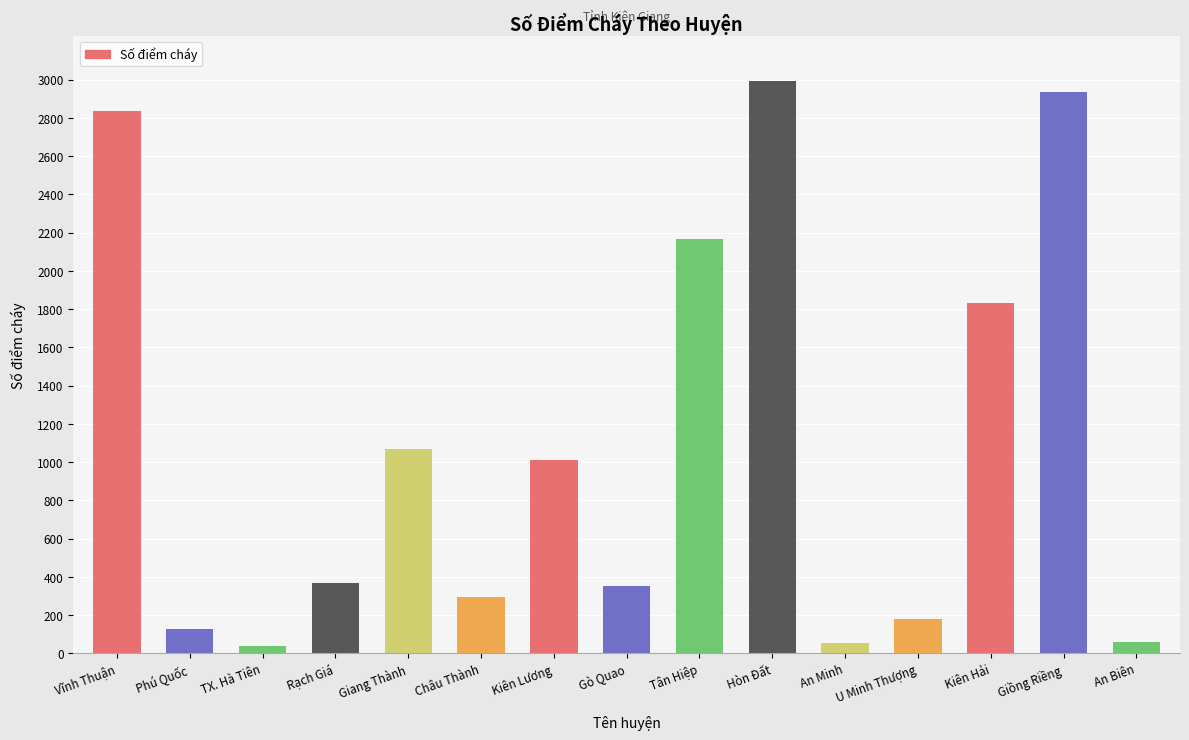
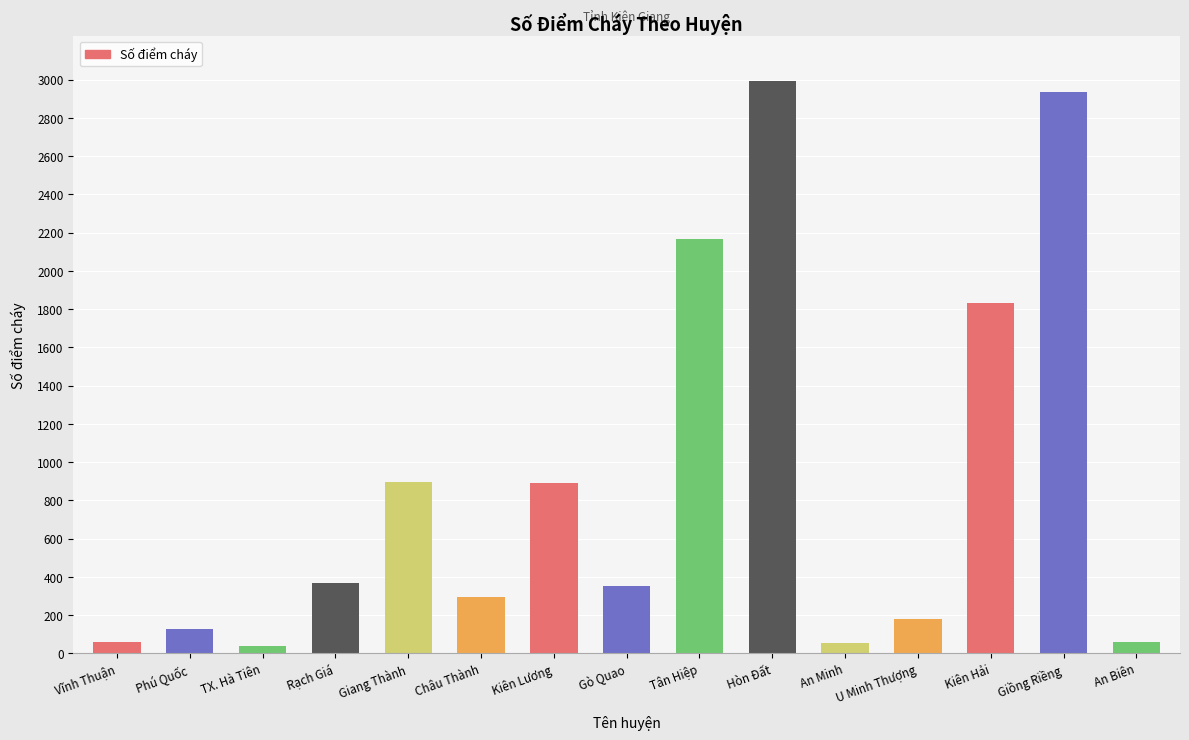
Vĩnh Thuận: 2830 -> 60
Giang Thành: 1070 -> 900
Kiên Lương: 1010 -> 890
